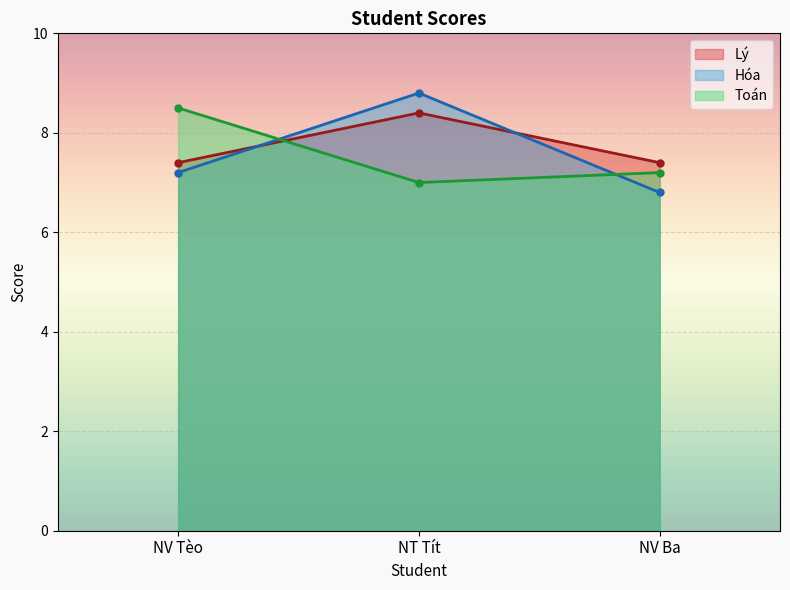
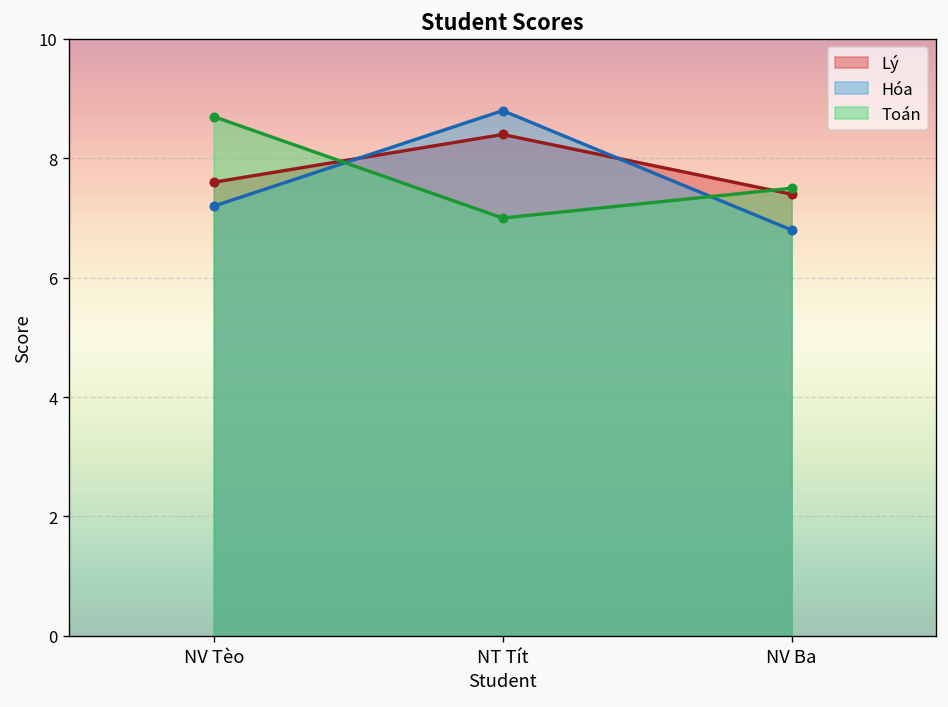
Lý, NV Tèo: 7.4 -> 7.6
Toán, NV Tèo: 8.5 -> 8.7
Toán, NV Ba: 7.2 -> 7.5
